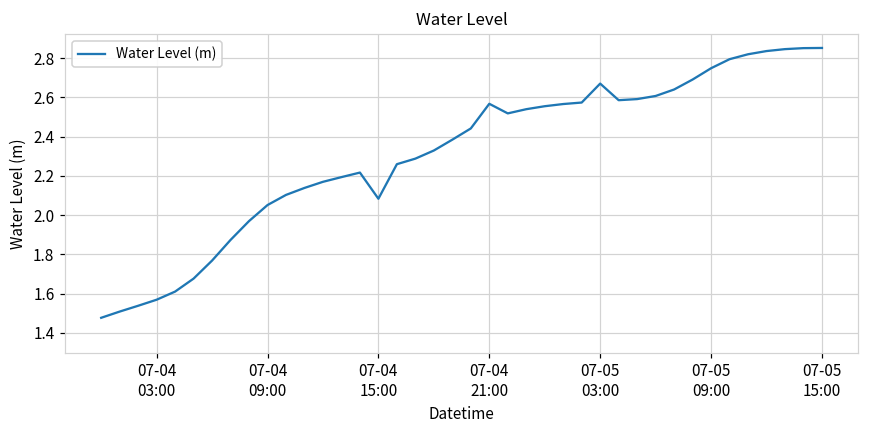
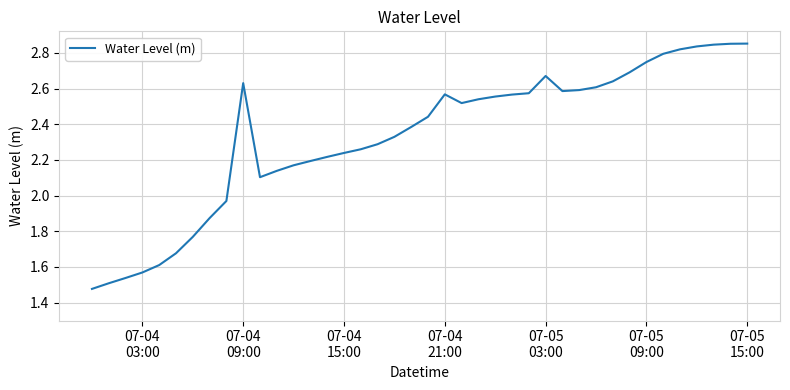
07-04 09:00: 2.05 -> 2.63
07-04 15:00: 2.08 -> 2.24
